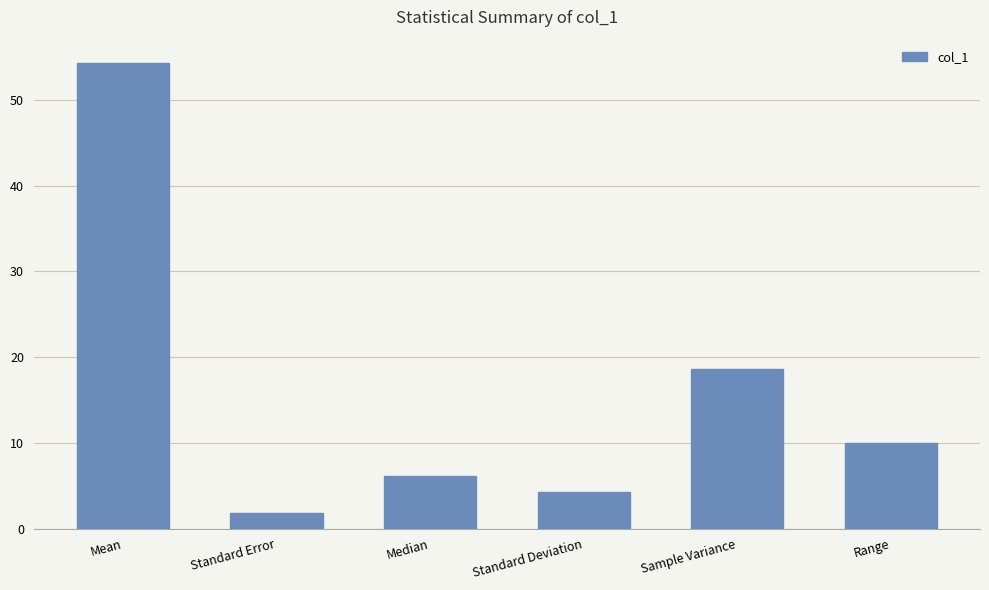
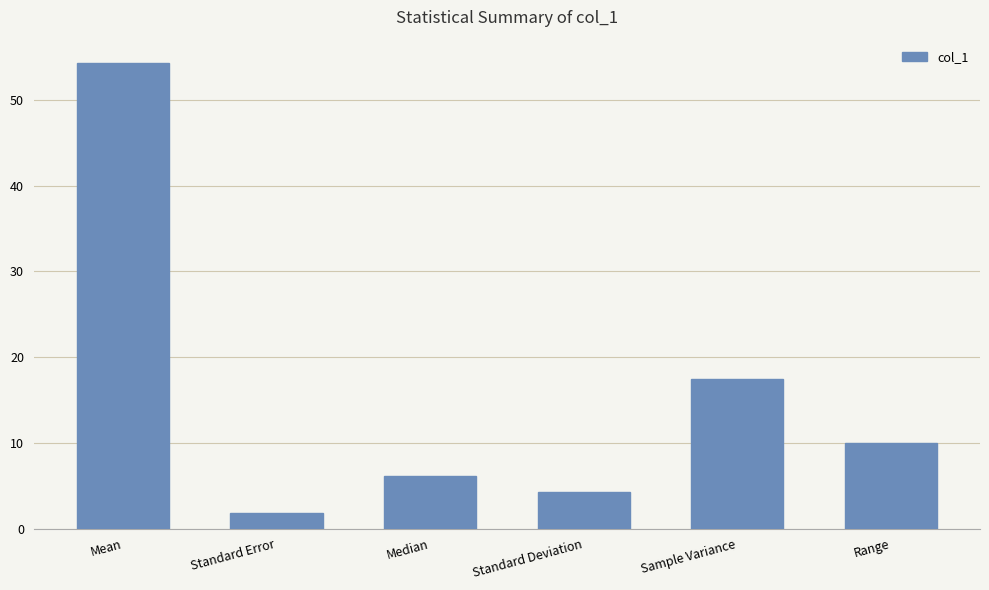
Sample Variance: 19 -> 17
